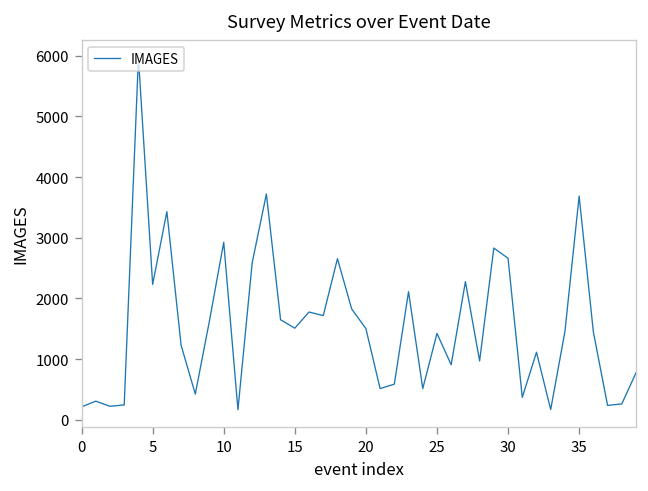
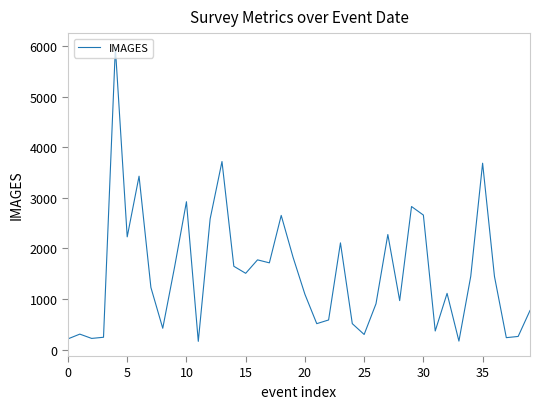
20: 1500 -> 1100
25: 1400 -> 300
